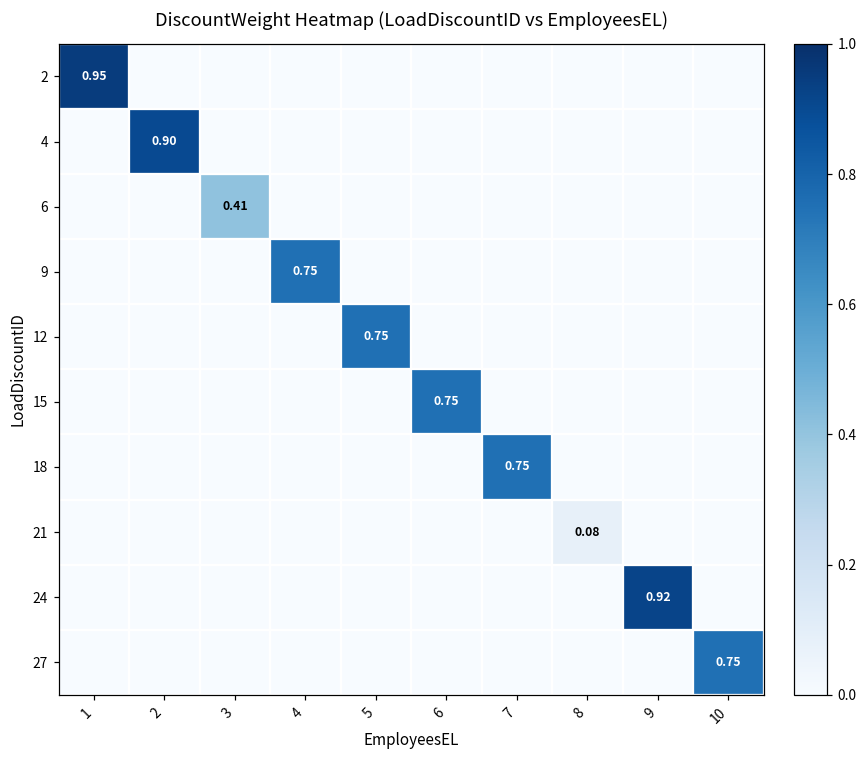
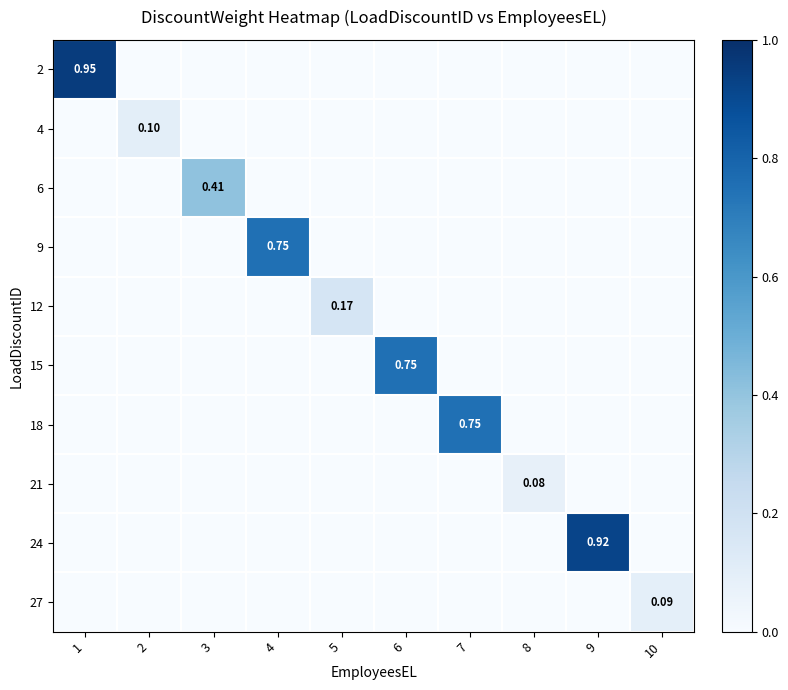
4, 2: 0.90 -> 0.10
12, 5: 0.75 -> 0.17
27, 10: 0.75 -> 0.09
